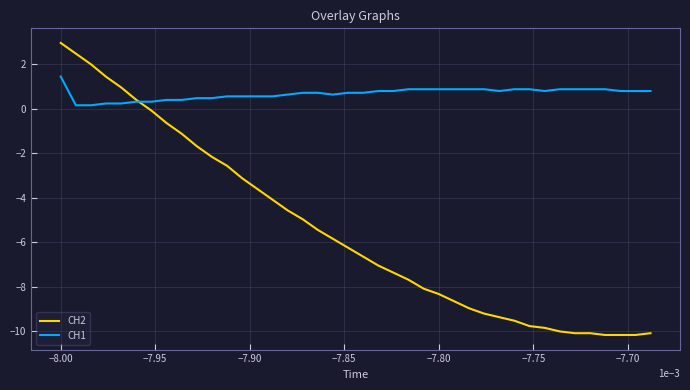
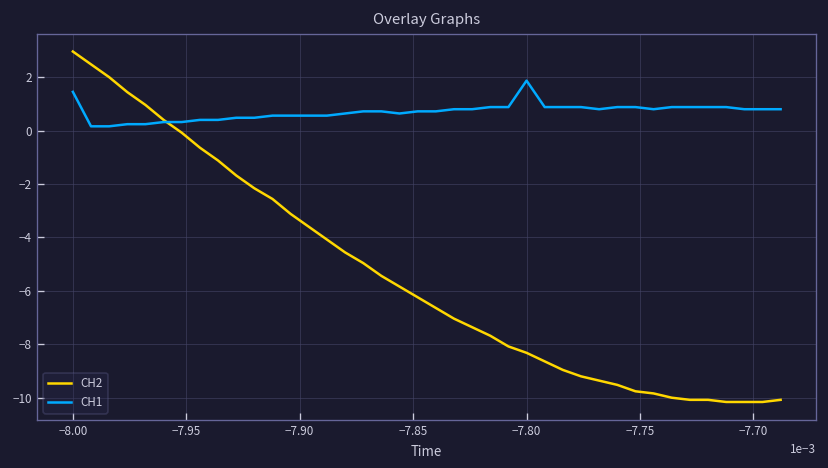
CH1, −7.80: 0.9 -> 1.9
